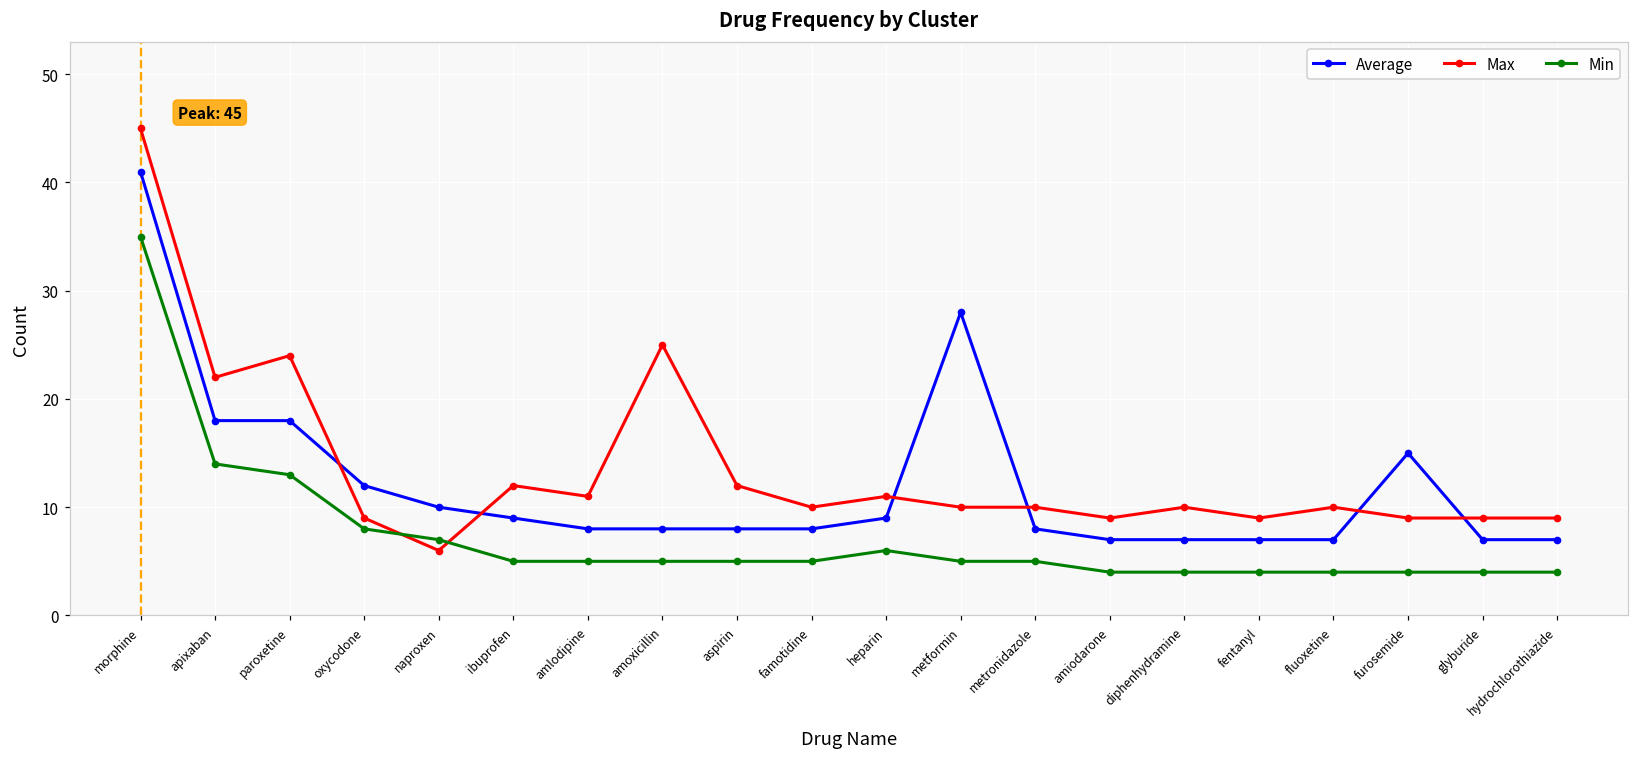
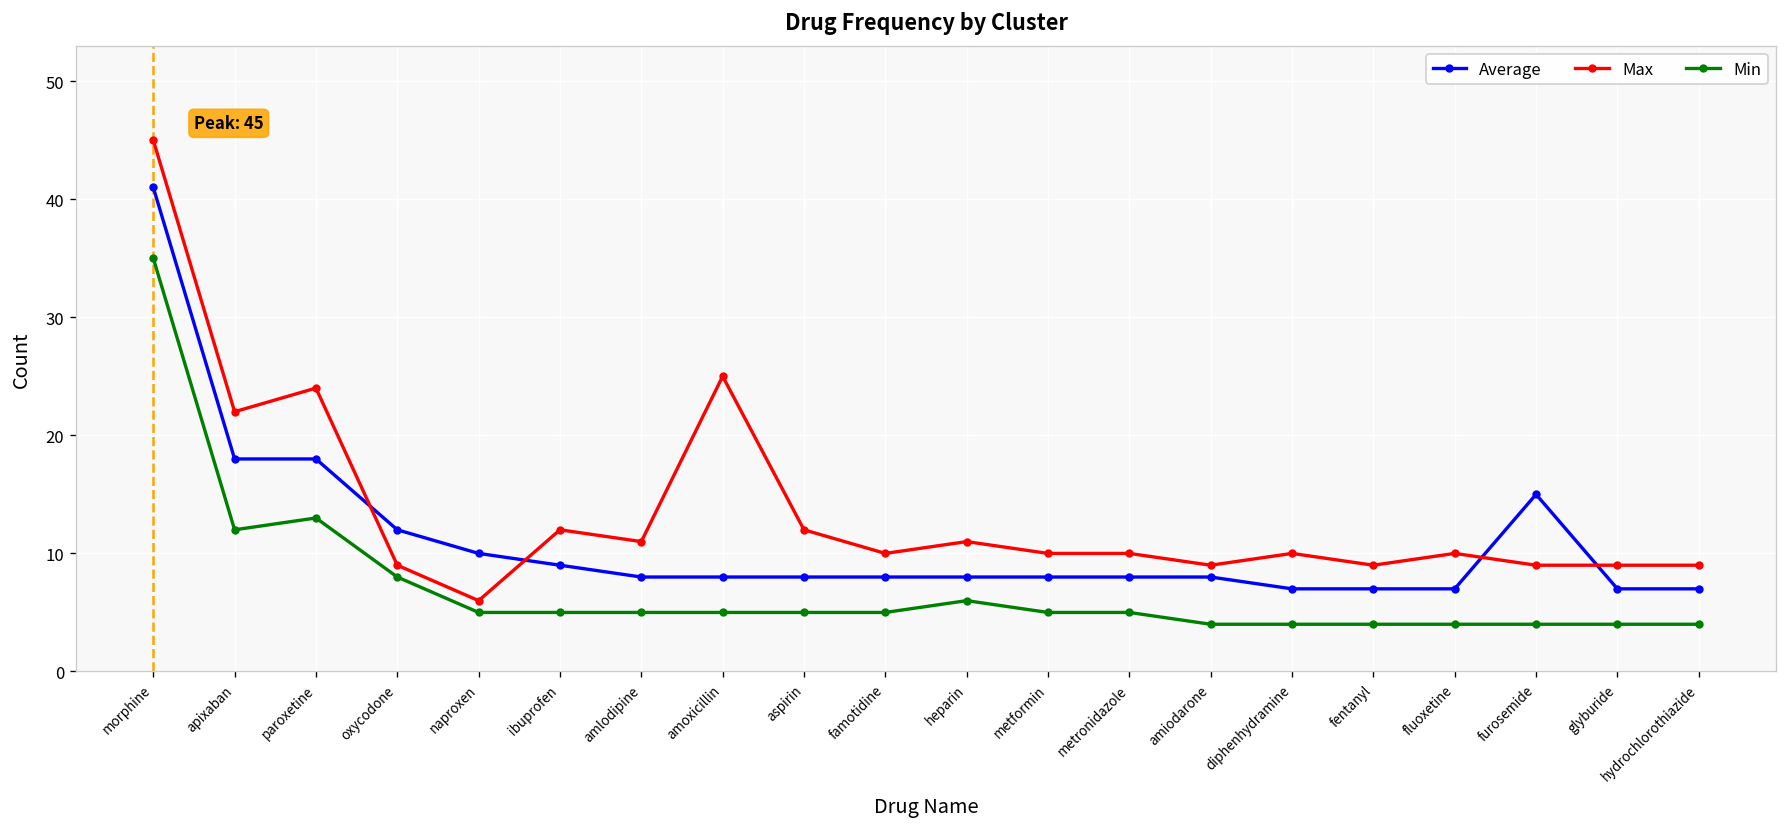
Min, apixaban: 14 -> 12
Min, naproxen: 7 -> 5
Average, heparin: 9 -> 8
Average, metformin: 28 -> 8
Average, amiodarone: 7 -> 8
